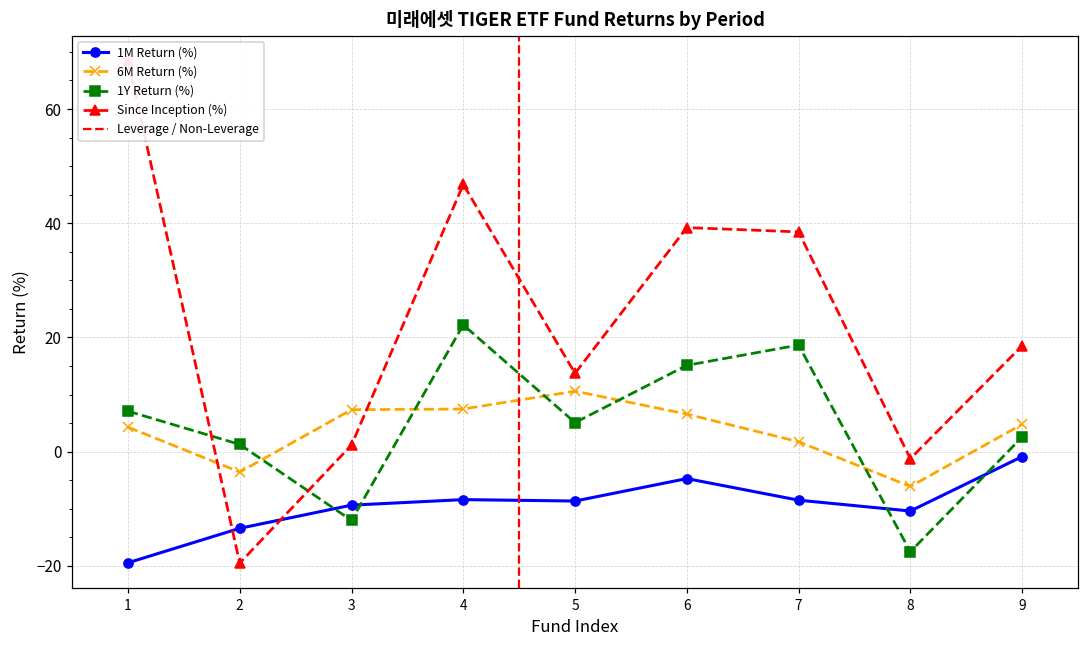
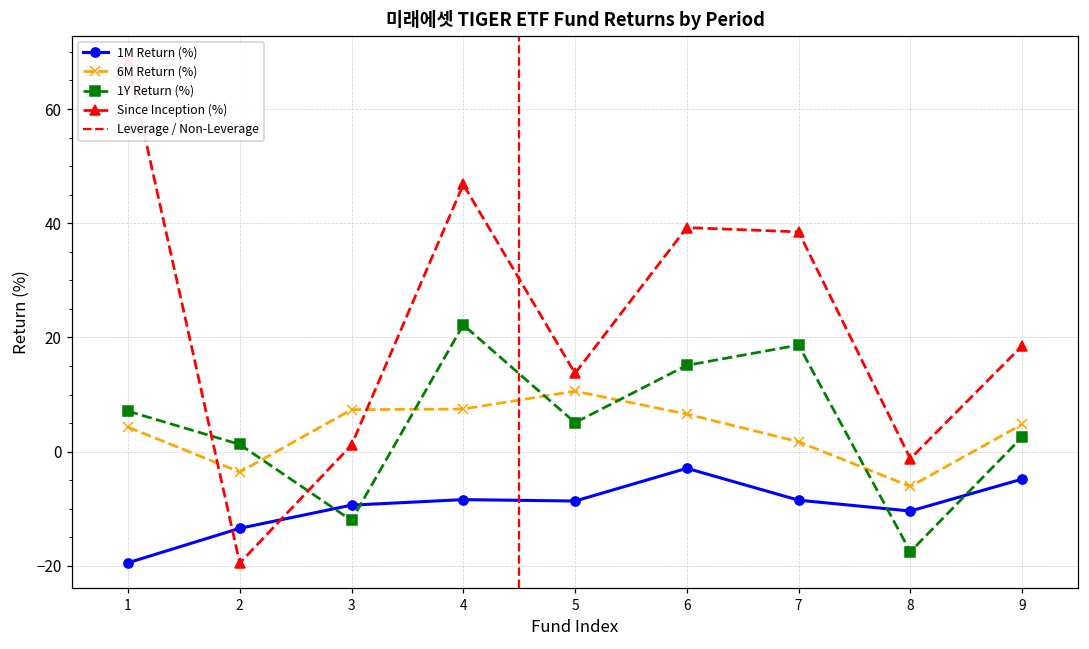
1M Return (%), 6: -5 -> -3
1M Return (%), 9: -1 -> -5
